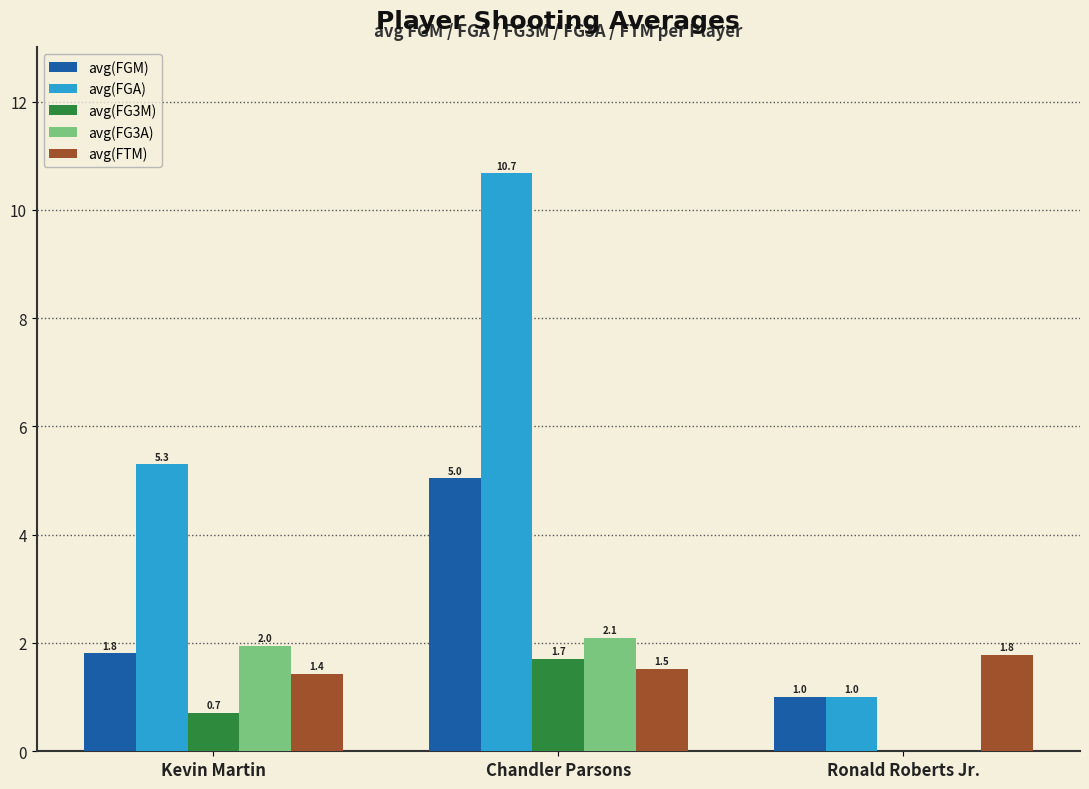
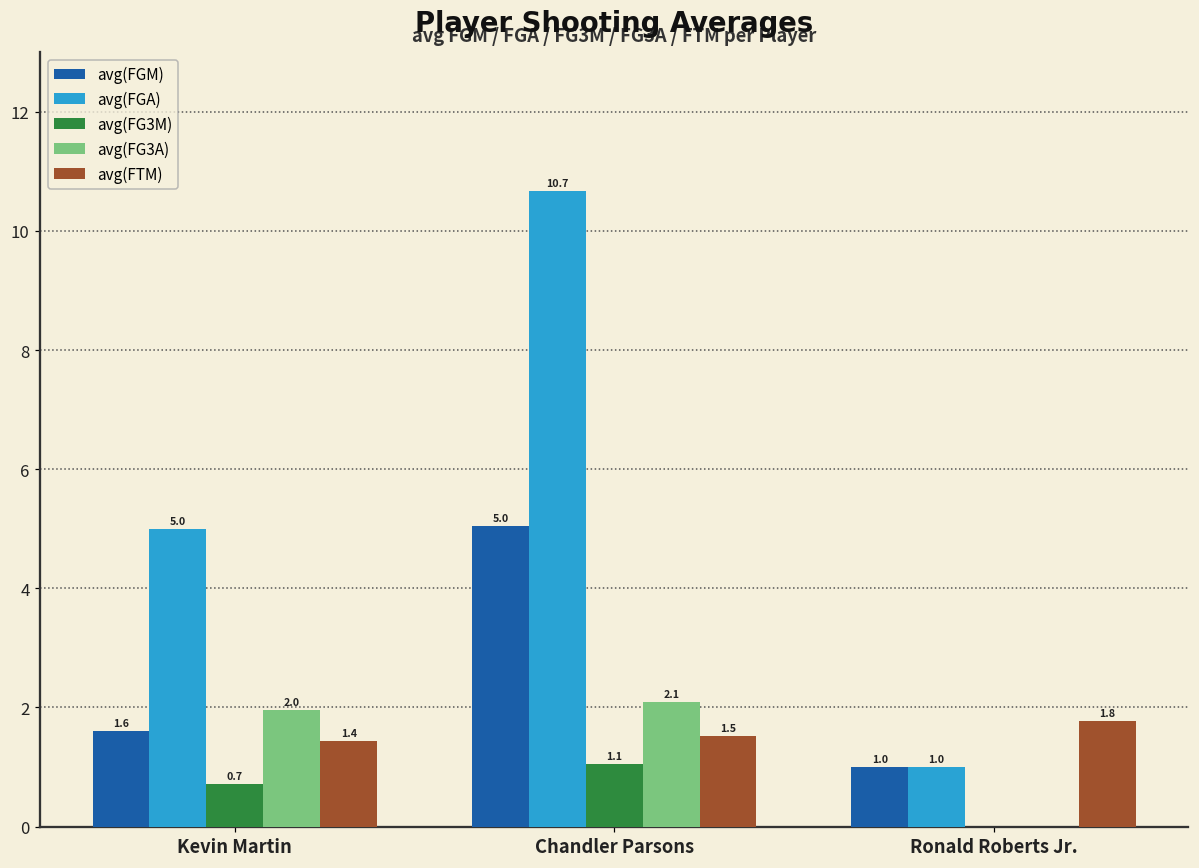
avg(FGM), Kevin Martin: 1.8 -> 1.6
avg(FGA), Kevin Martin: 5.3 -> 5.0
avg(FG3M), Chandler Parsons: 1.7 -> 1.1
